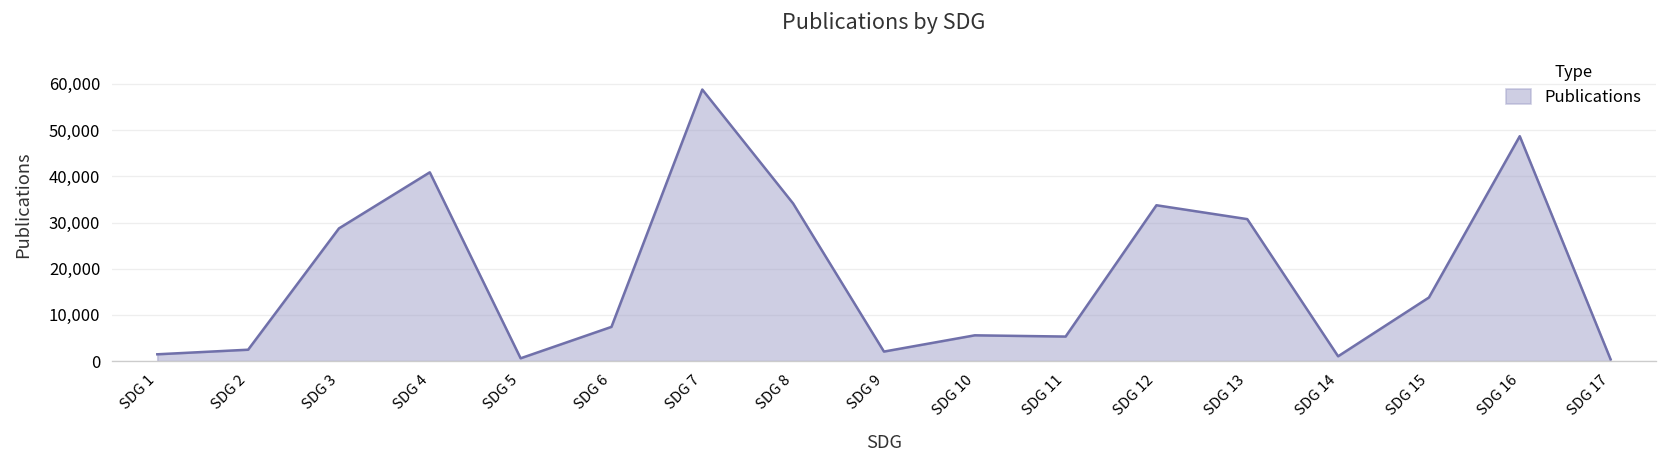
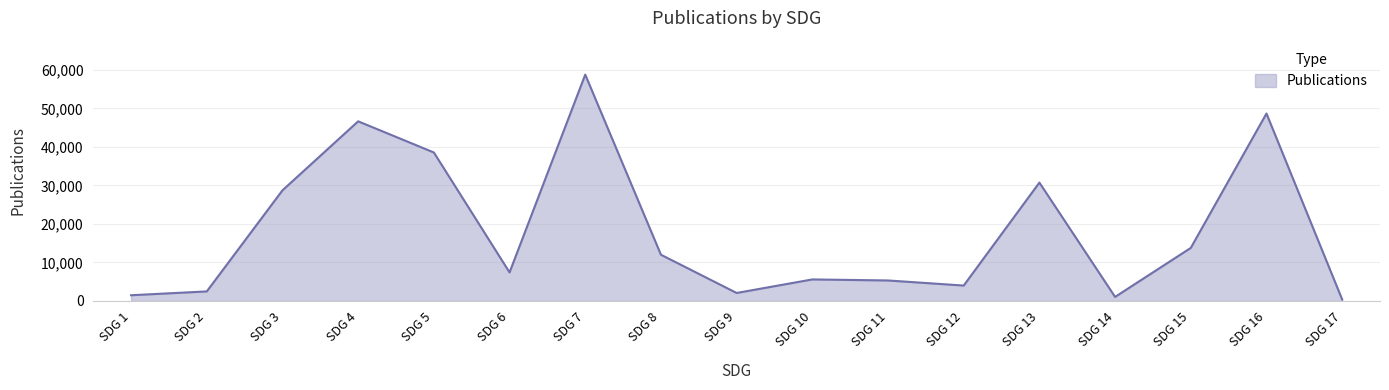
SDG 4: 41,000 -> 47,000
SDG 5: 1,000 -> 39,000
SDG 8: 34,000 -> 12,000
SDG 12: 34,000 -> 4,000
